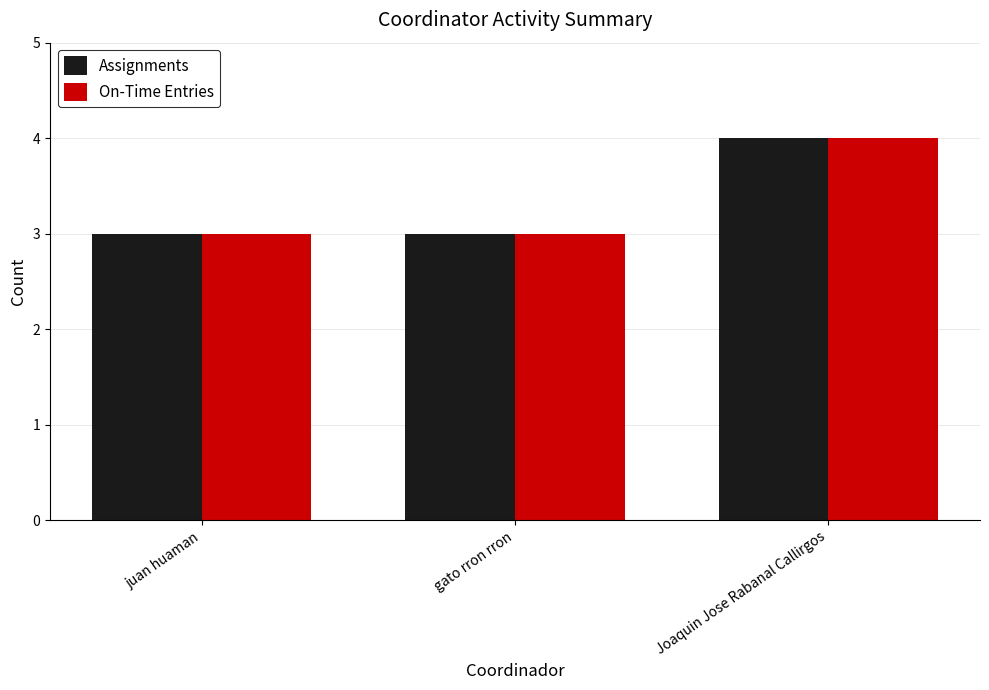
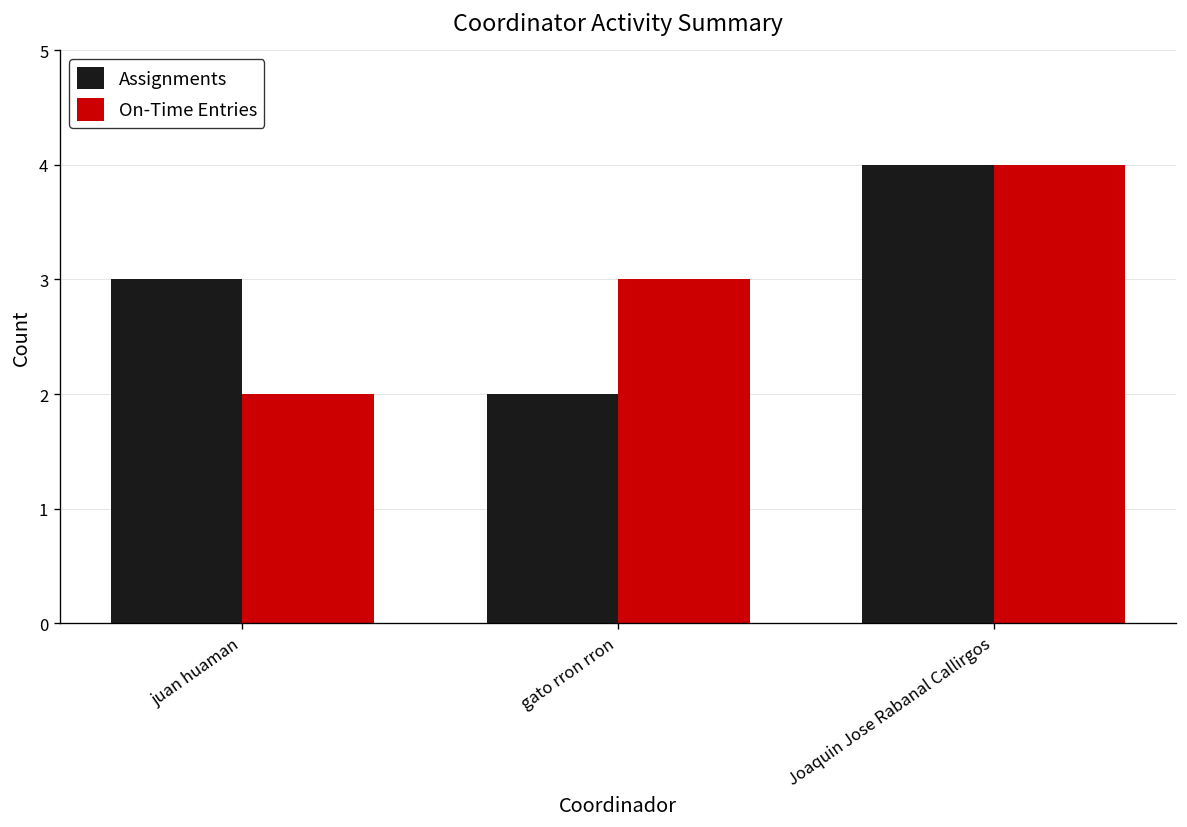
On-Time Entries, juan huaman: 3 -> 2
Assignments, gato rron rron: 3 -> 2
